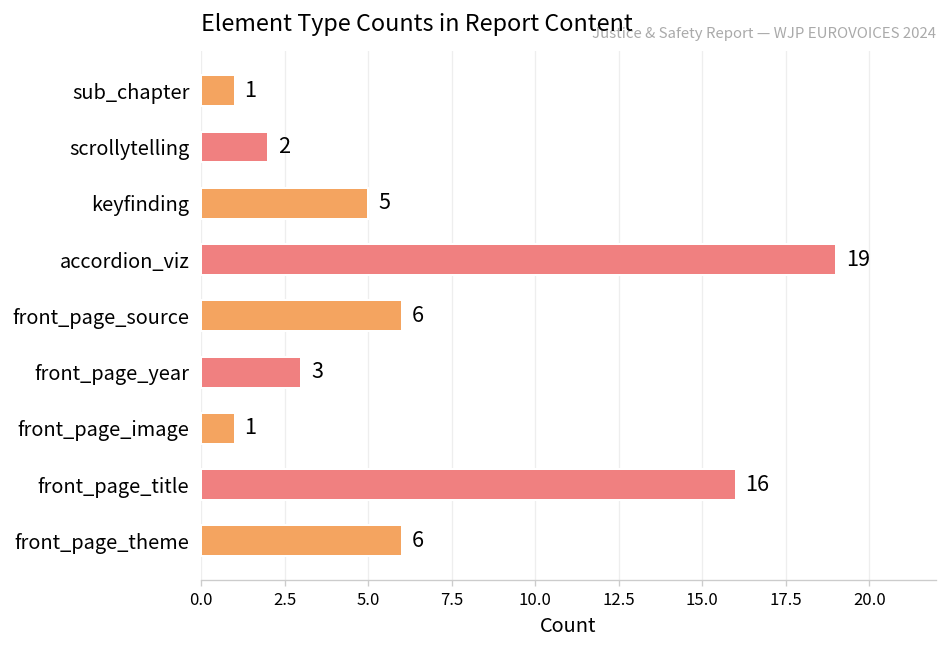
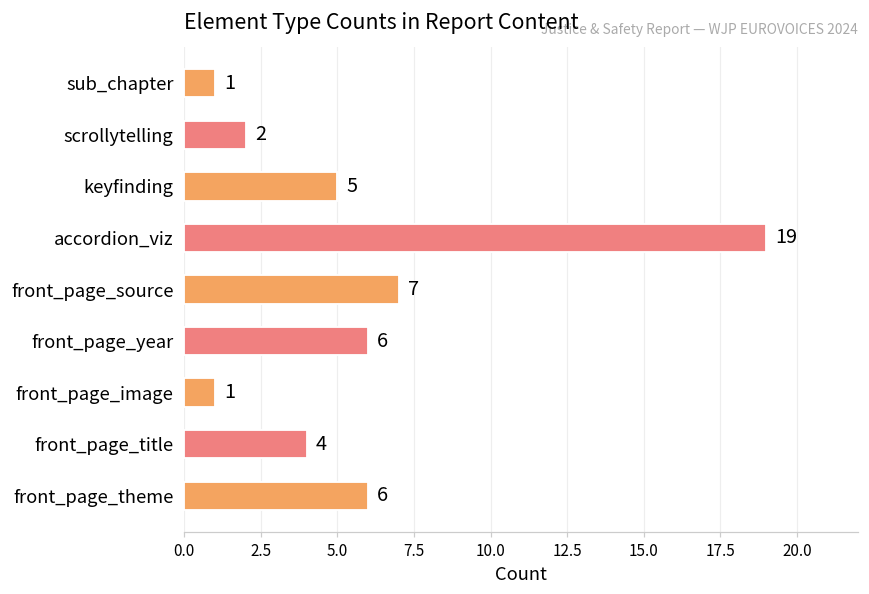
front_page_source: 6 -> 7
front_page_year: 3 -> 6
front_page_title: 16 -> 4
